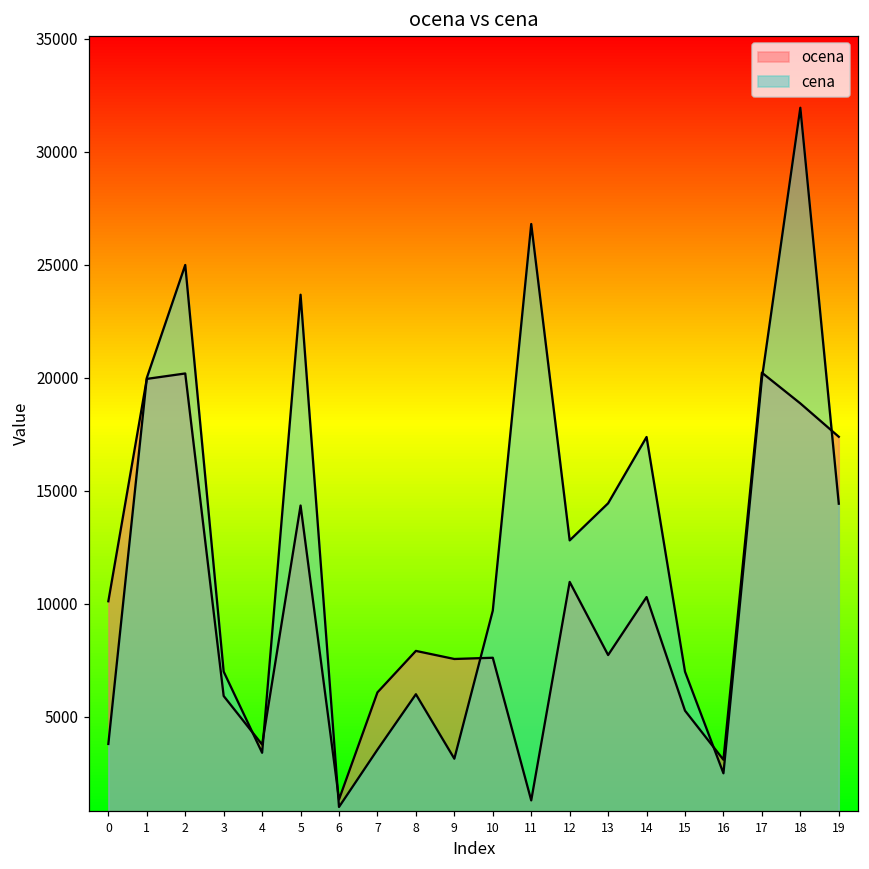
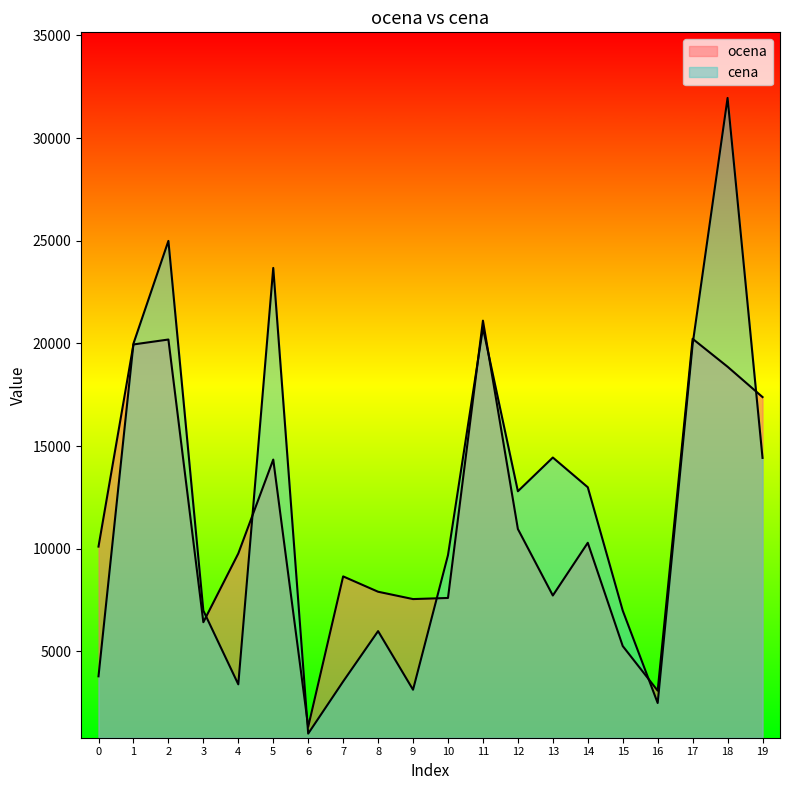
ocena, 3: 5900 -> 6400
ocena, 4: 3800 -> 9800
ocena, 7: 6100 -> 8700
ocena, 11: 1300 -> 21100
cena, 11: 26800 -> 20800
cena, 14: 17400 -> 13000
